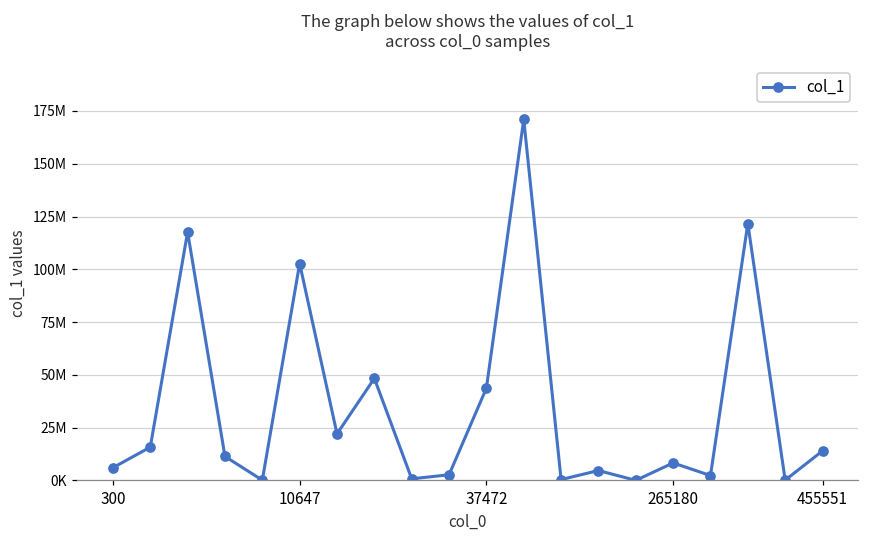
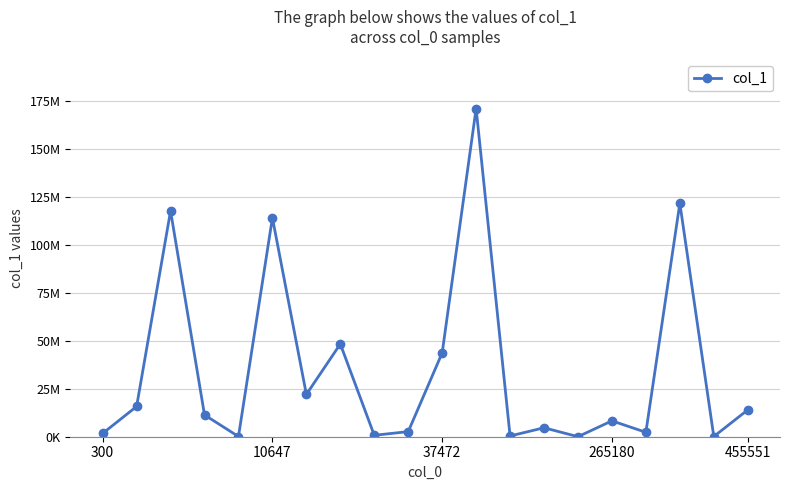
300: 6000000 -> 2000000
10647: 103000000 -> 114000000
